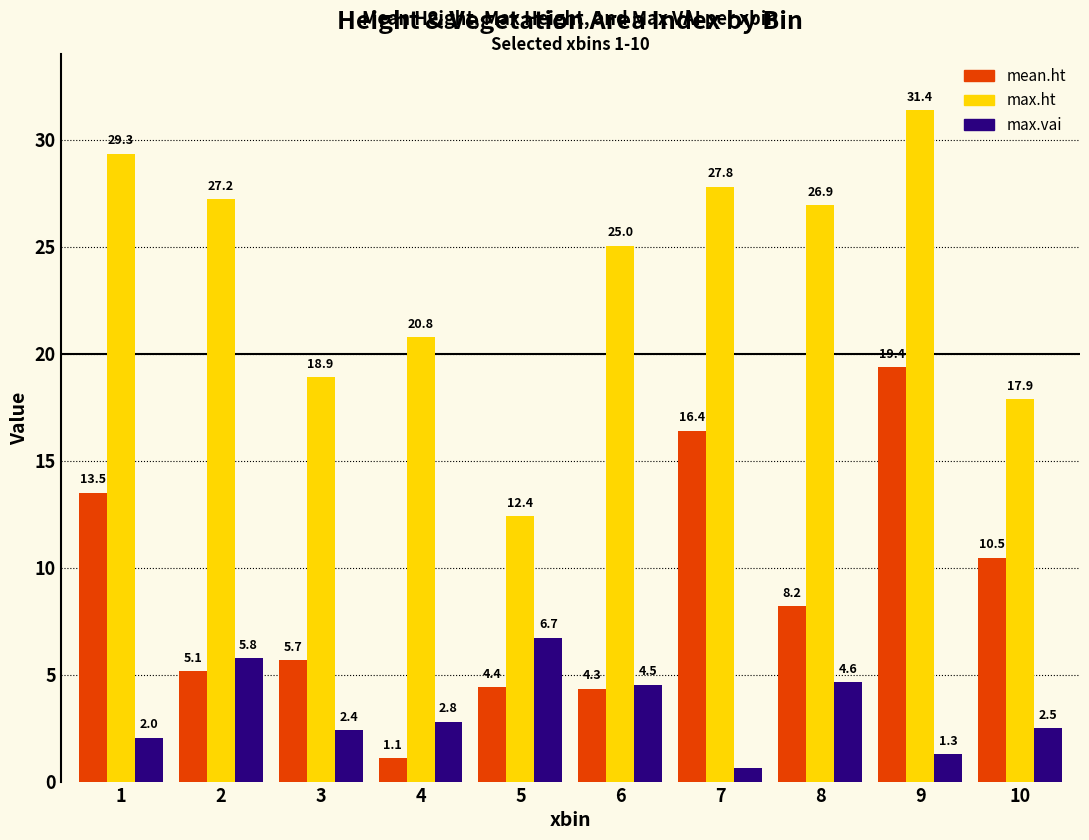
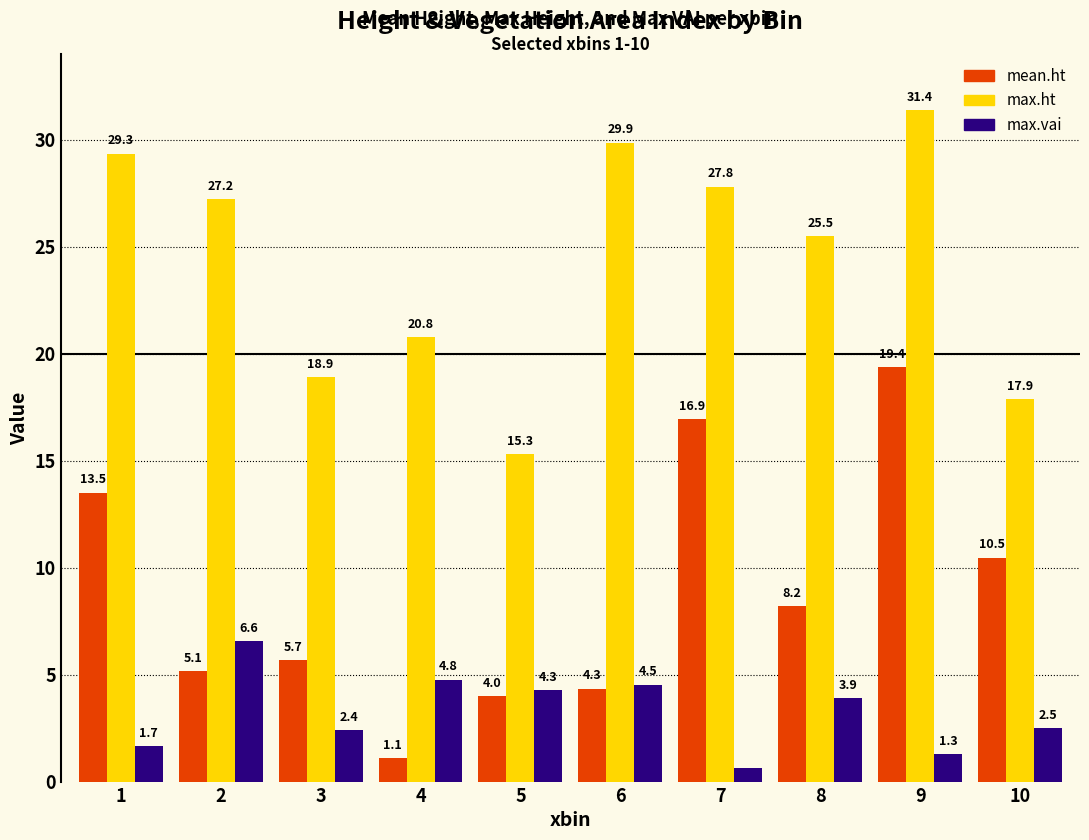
max.vai, 1: 2.0 -> 1.7
max.vai, 2: 5.8 -> 6.6
max.vai, 4: 2.8 -> 4.8
mean.ht, 5: 4.4 -> 4.0
max.ht, 5: 12.4 -> 15.3
max.vai, 5: 6.7 -> 4.3
max.ht, 6: 25.0 -> 29.9
mean.ht, 7: 16.4 -> 16.9
max.ht, 8: 26.9 -> 25.5
max.vai, 8: 4.6 -> 3.9
